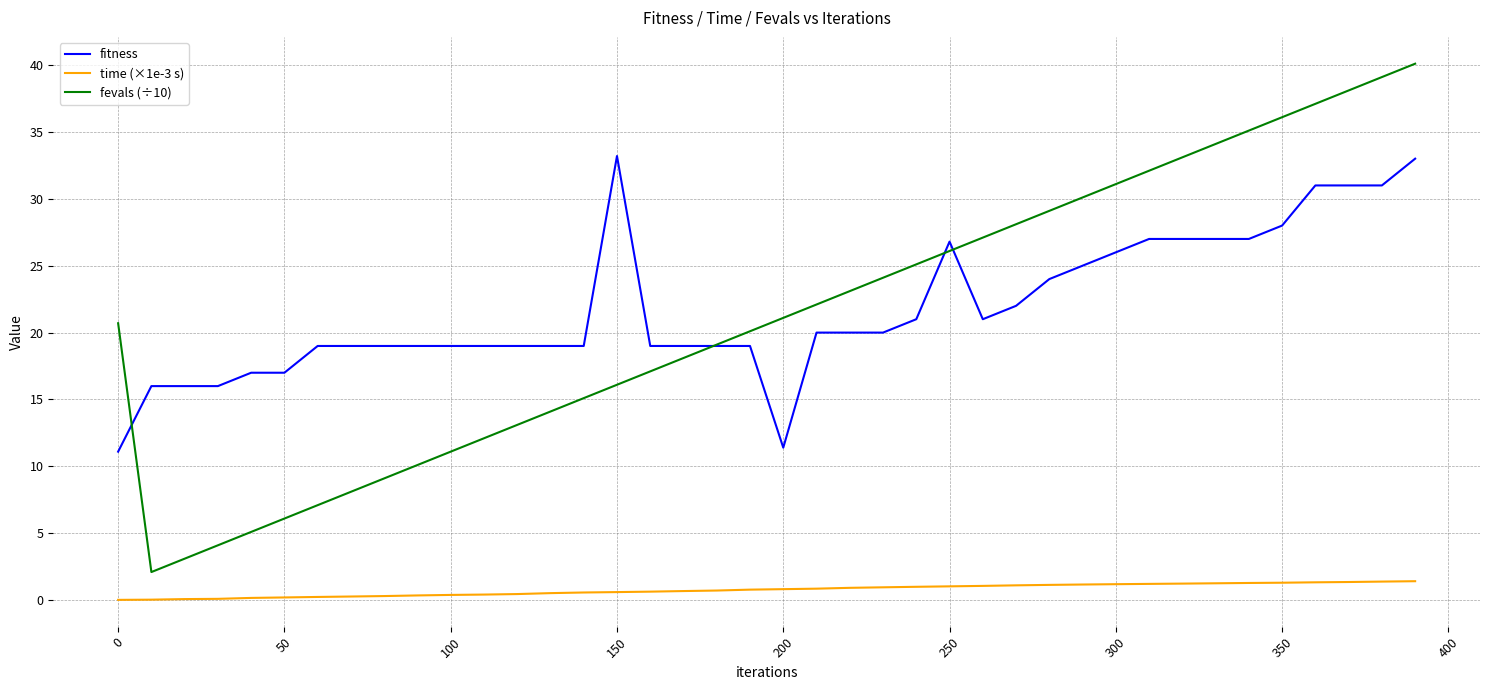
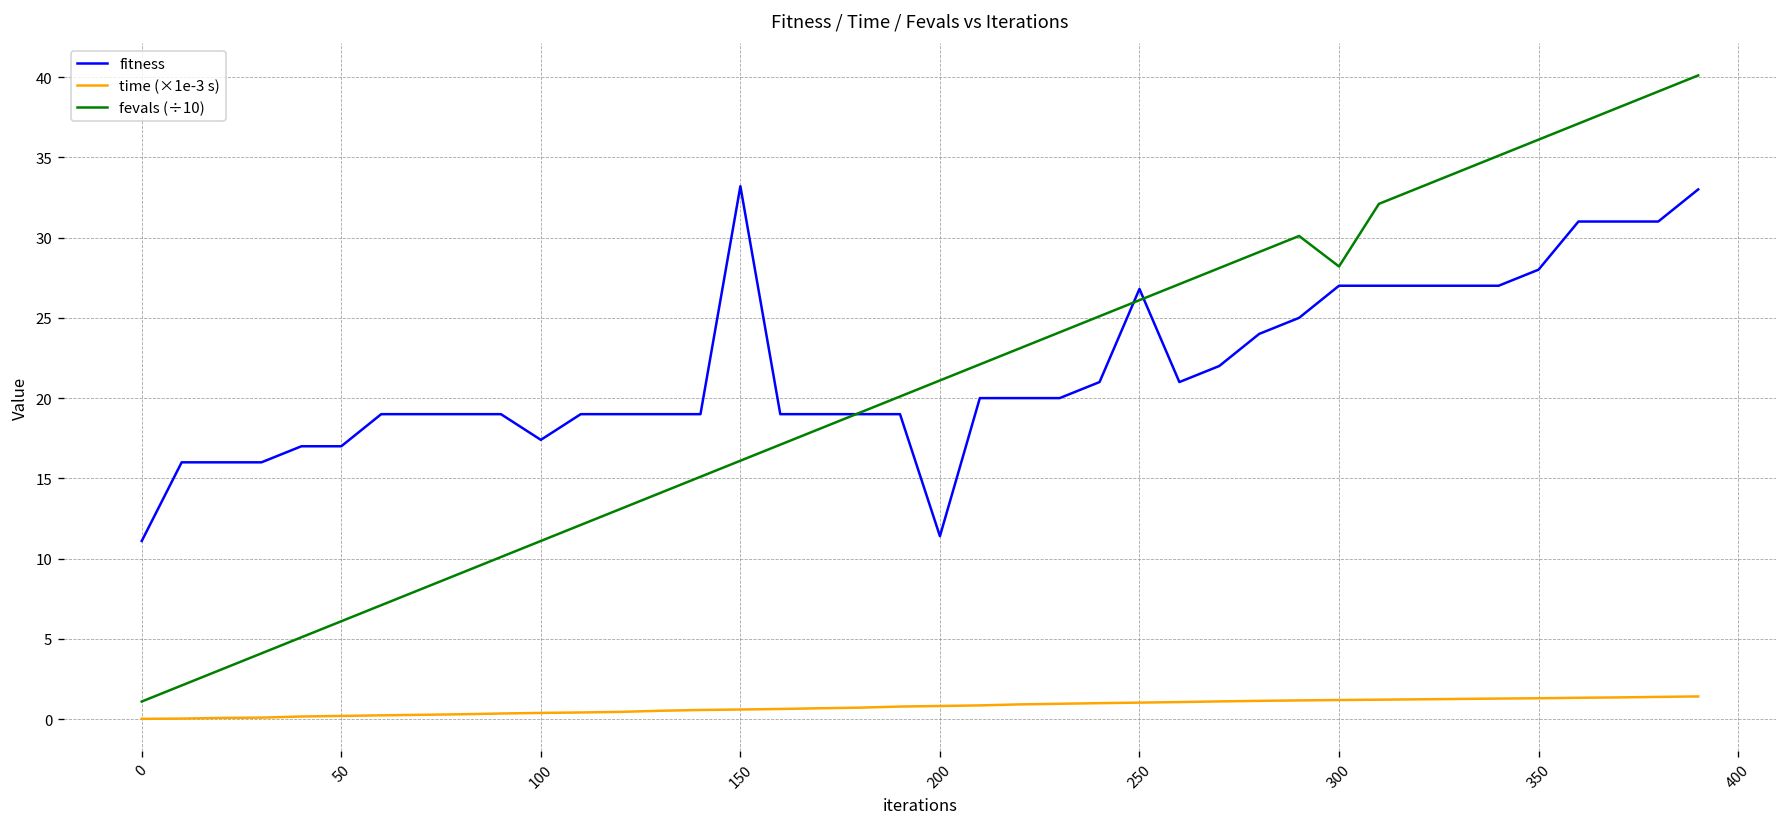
fevals (÷10), 0: 20.7 -> 1.1
fitness, 100: 19.0 -> 17.4
fitness, 300: 26 -> 27
fevals (÷10), 300: 31.1 -> 28.2
